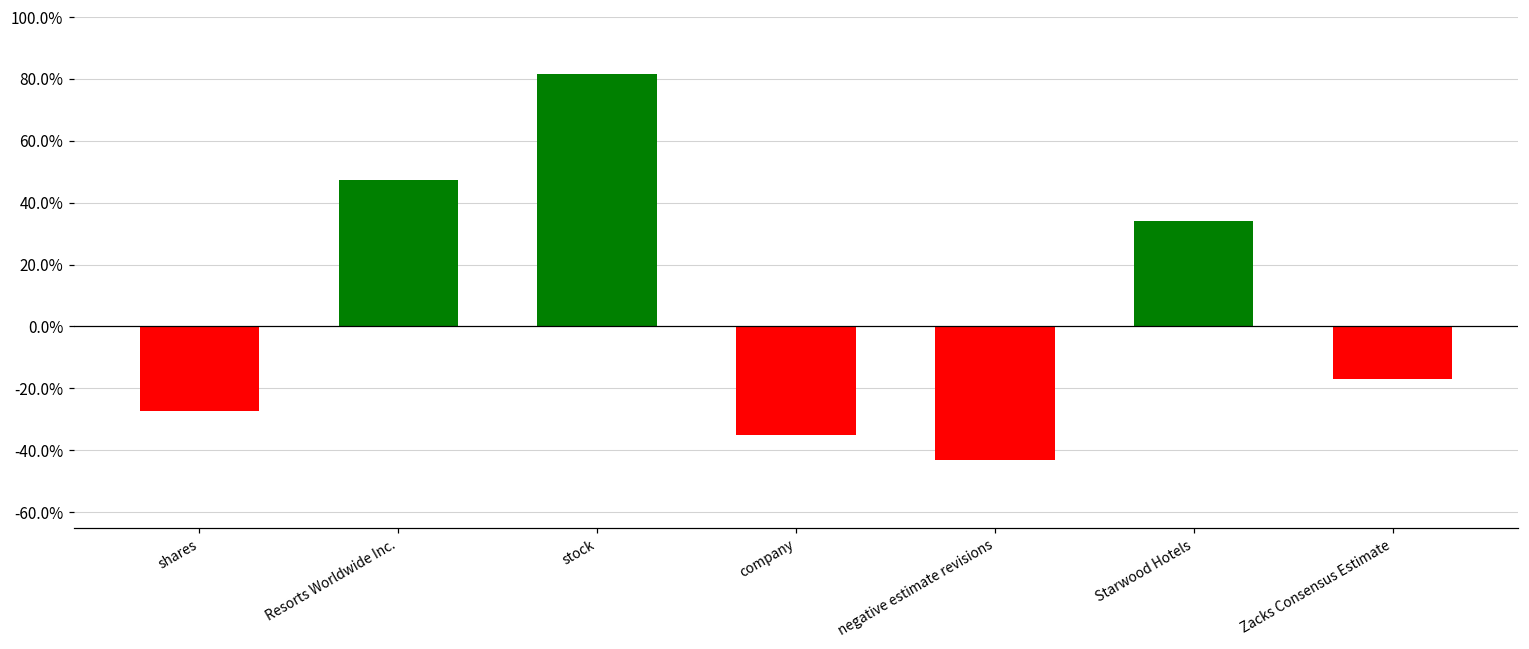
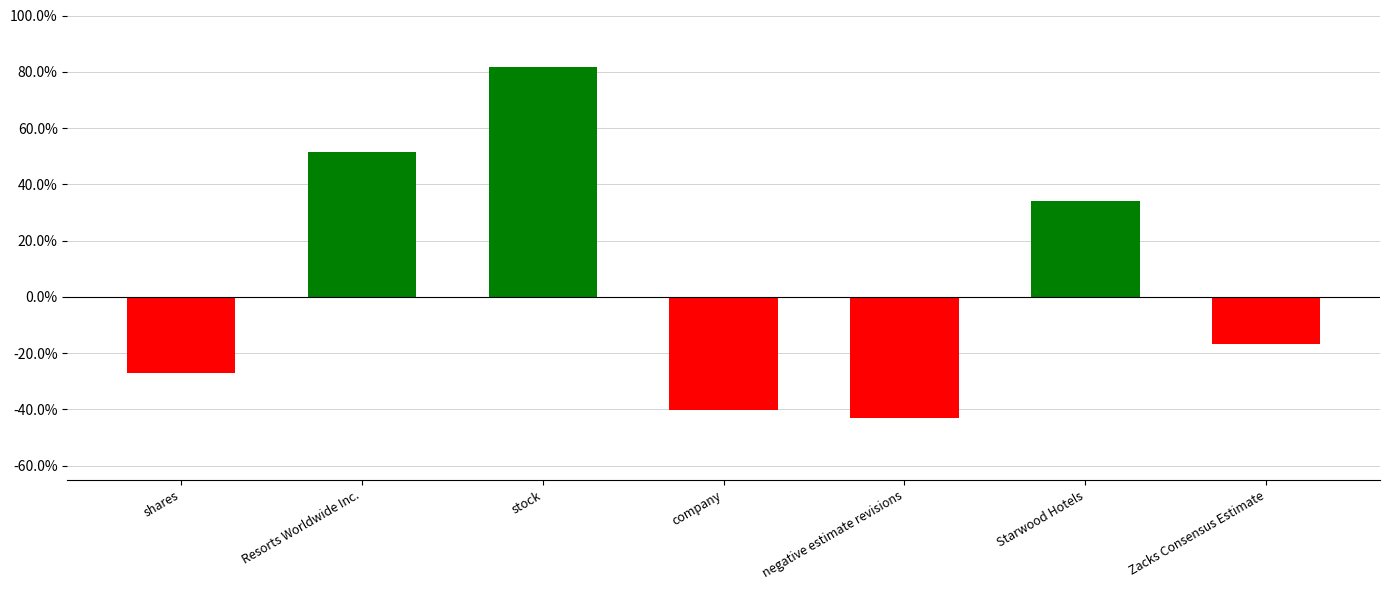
Resorts Worldwide Inc.: 47% -> 51%
company: -35% -> -40%
